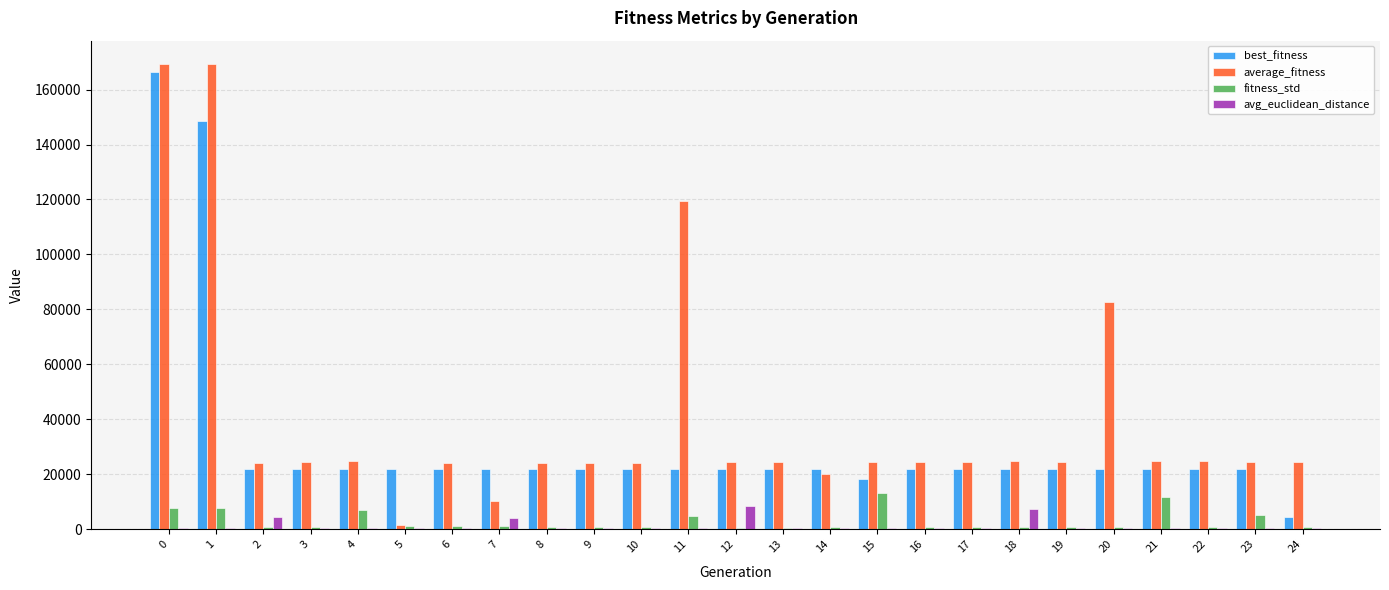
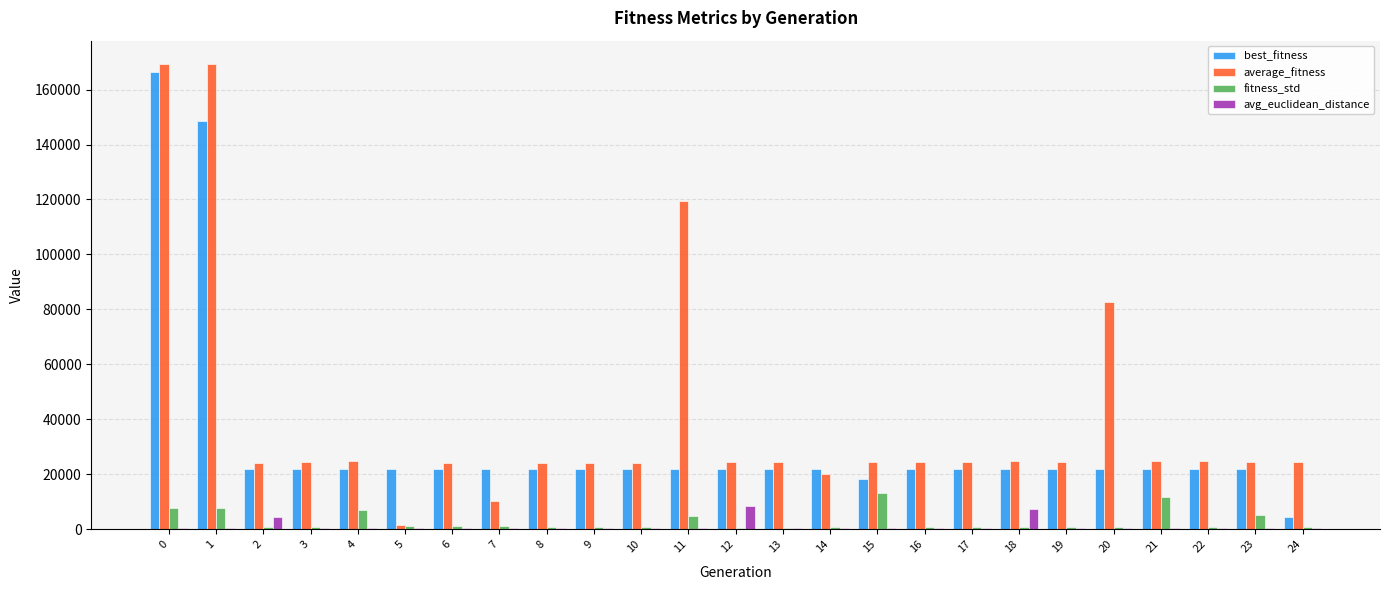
avg_euclidean_distance, 7: 4000 -> 0
